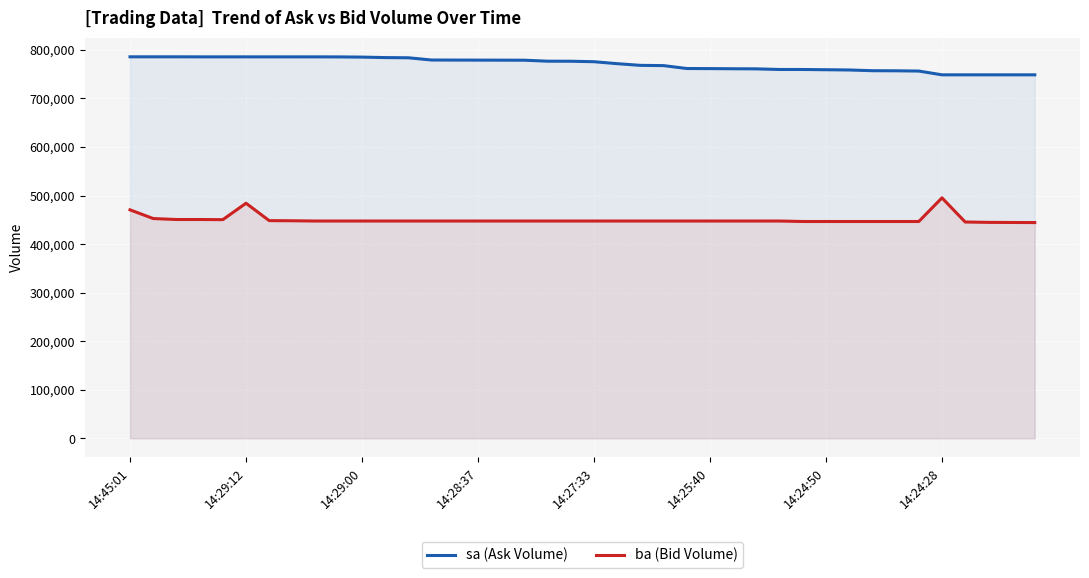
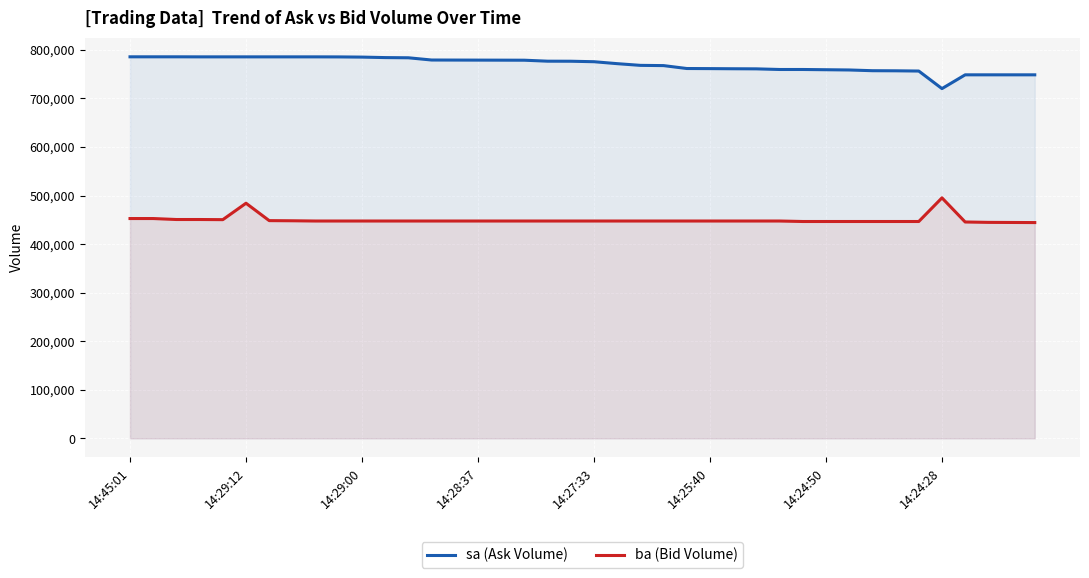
ba (Bid Volume), 14:45:01: 470,000 -> 450,000
sa (Ask Volume), 14:24:28: 750,000 -> 720,000
